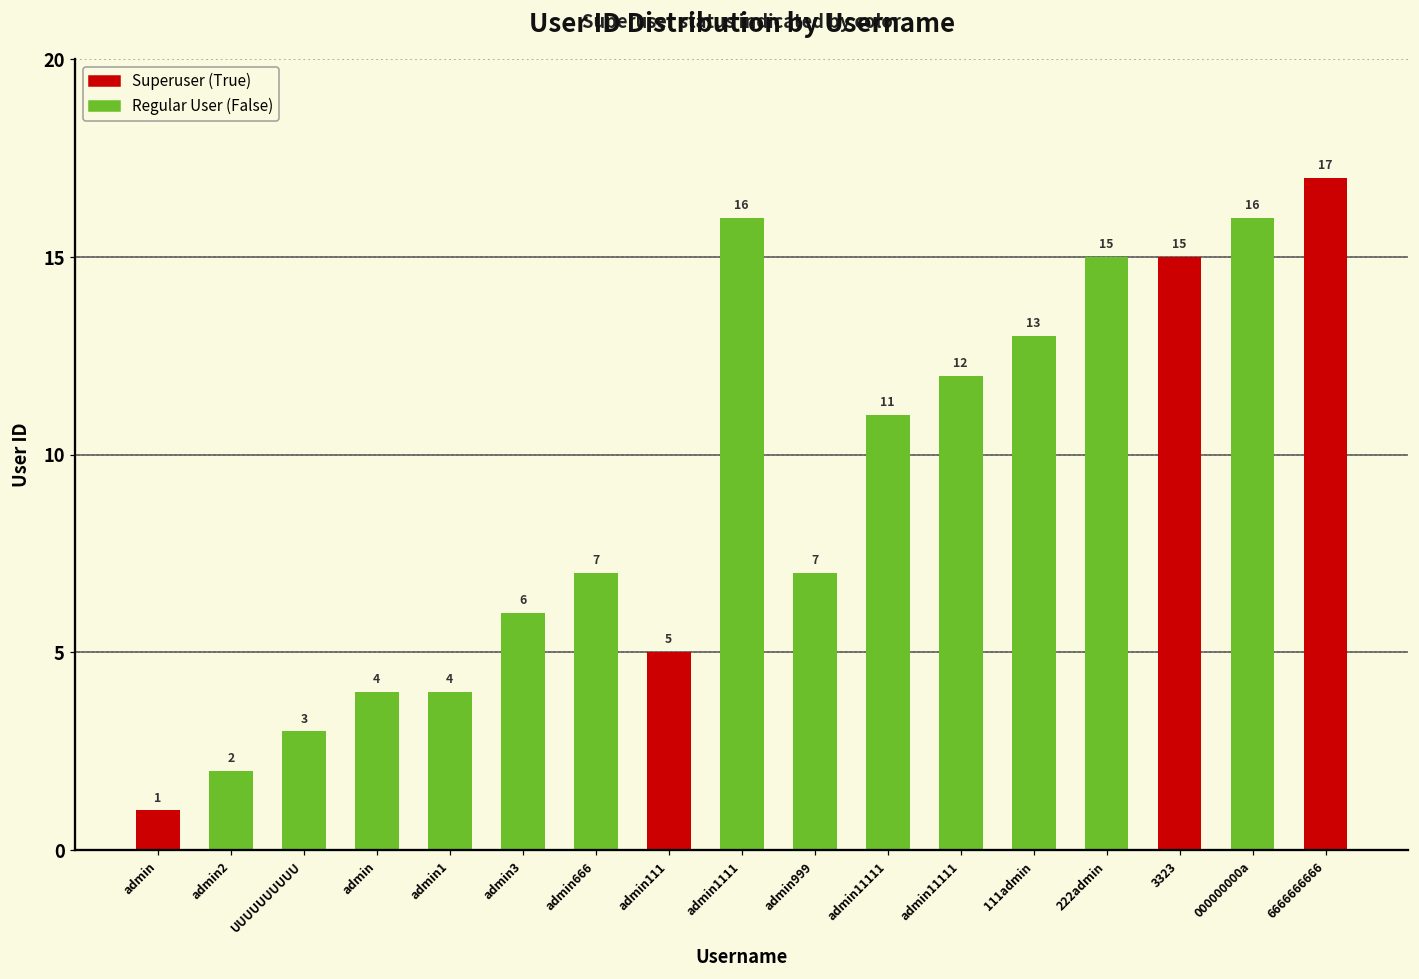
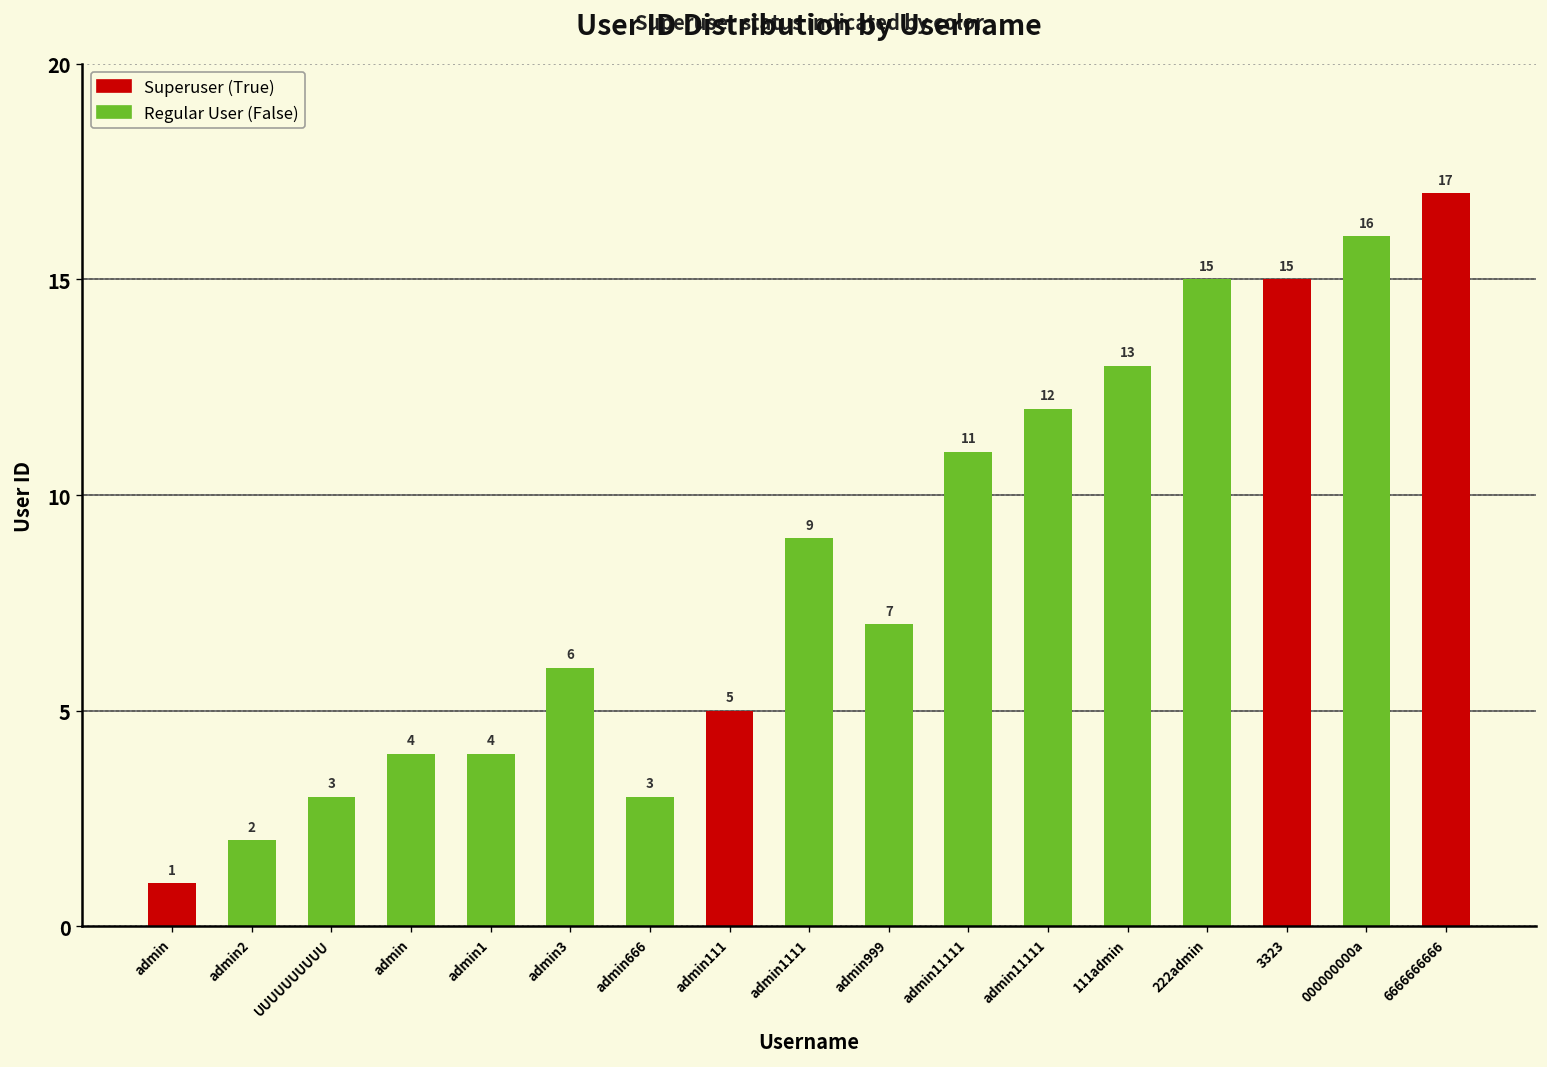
admin666: 7 -> 3
admin1111: 16 -> 9
